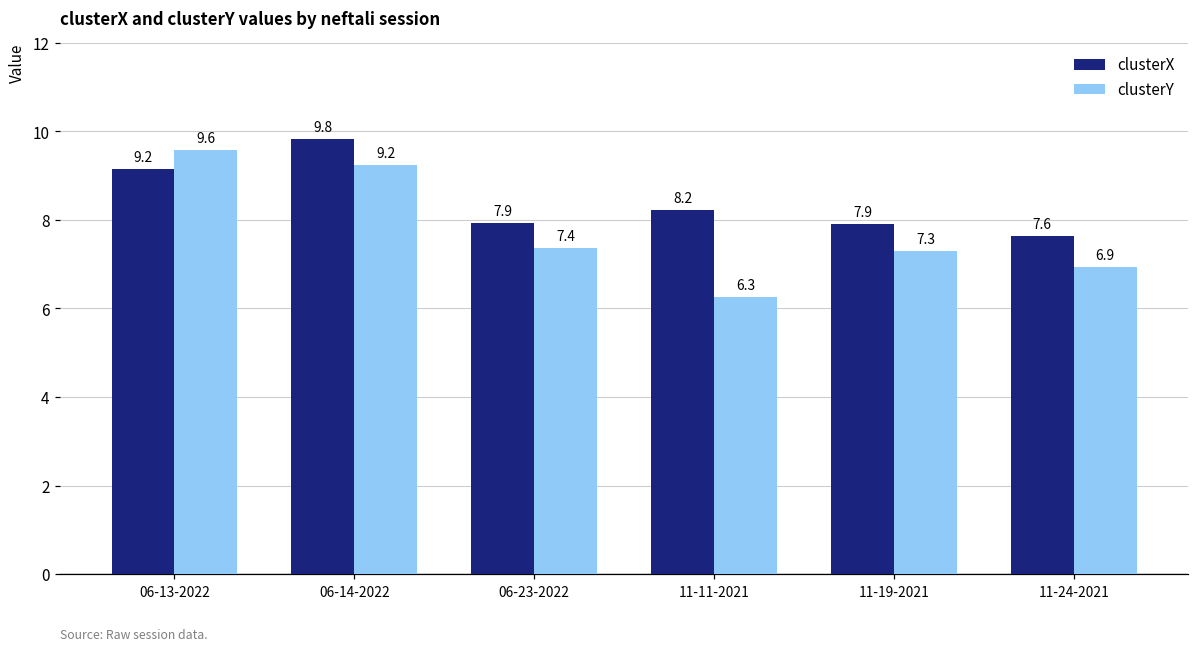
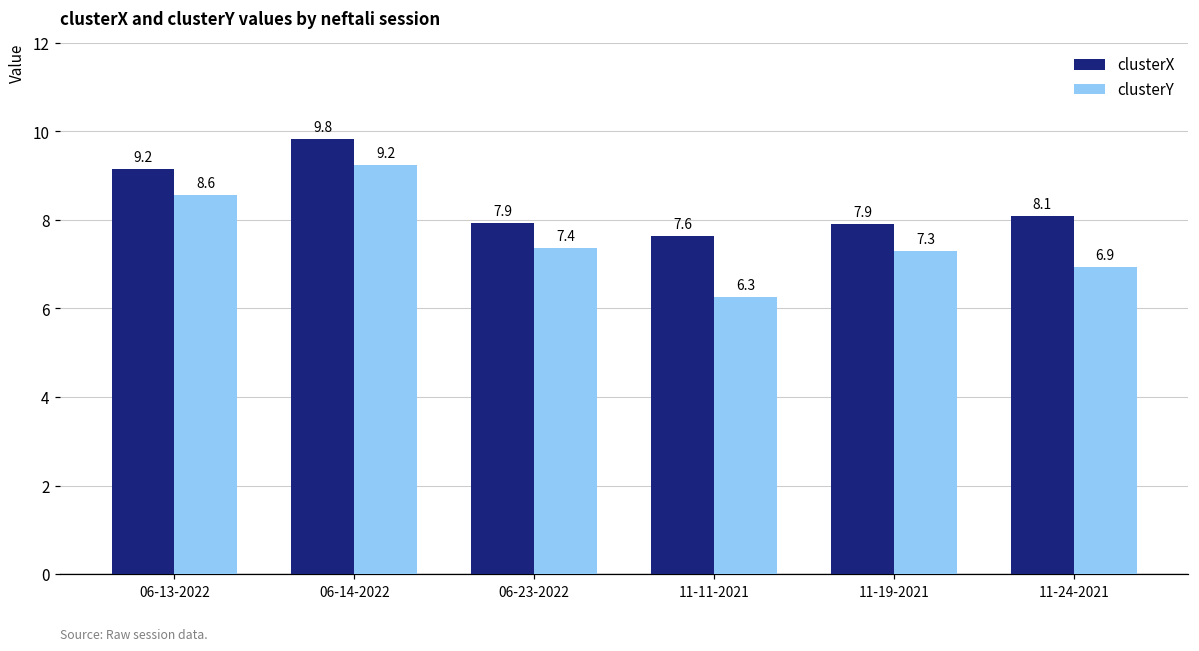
clusterY, 06-13-2022: 9.6 -> 8.6
clusterX, 11-11-2021: 8.2 -> 7.6
clusterX, 11-24-2021: 7.6 -> 8.1
